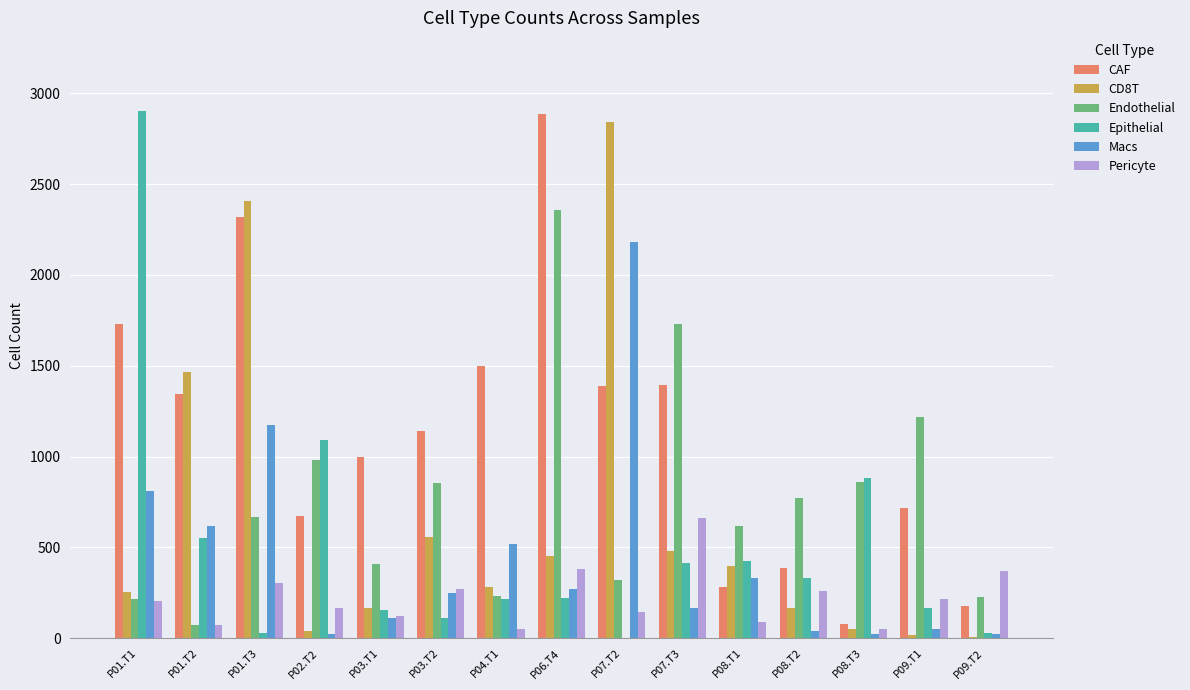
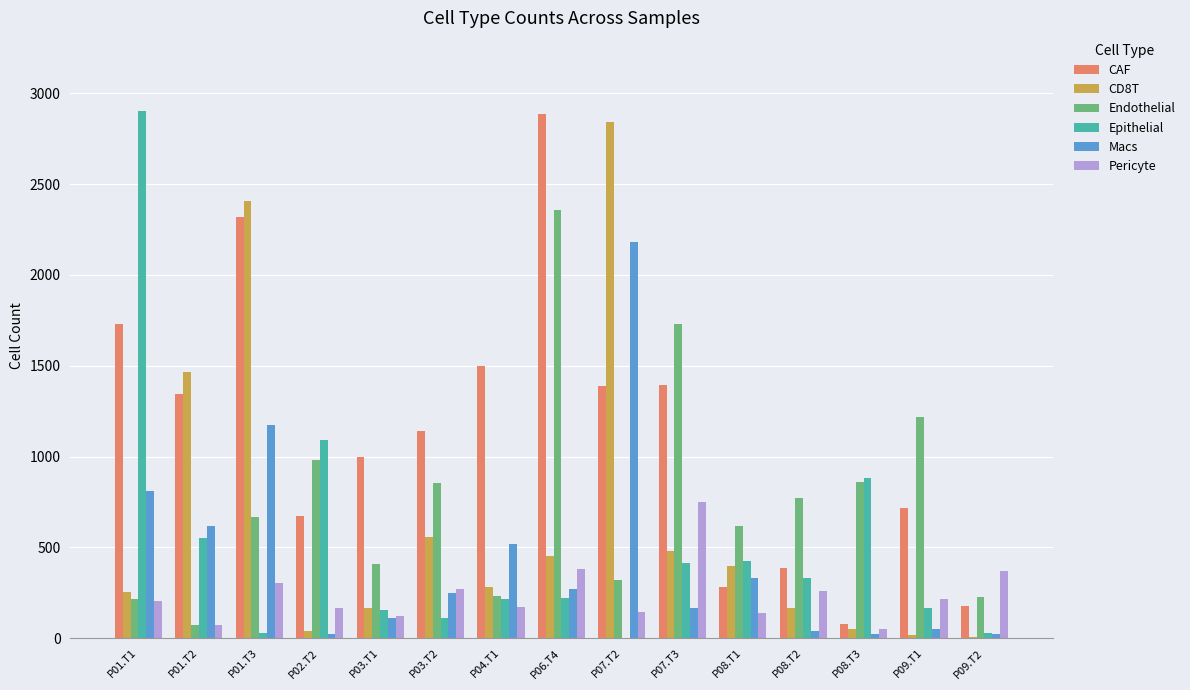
Pericyte, P04.T1: 50 -> 170
Pericyte, P07.T3: 660 -> 750
Pericyte, P08.T1: 90 -> 140
